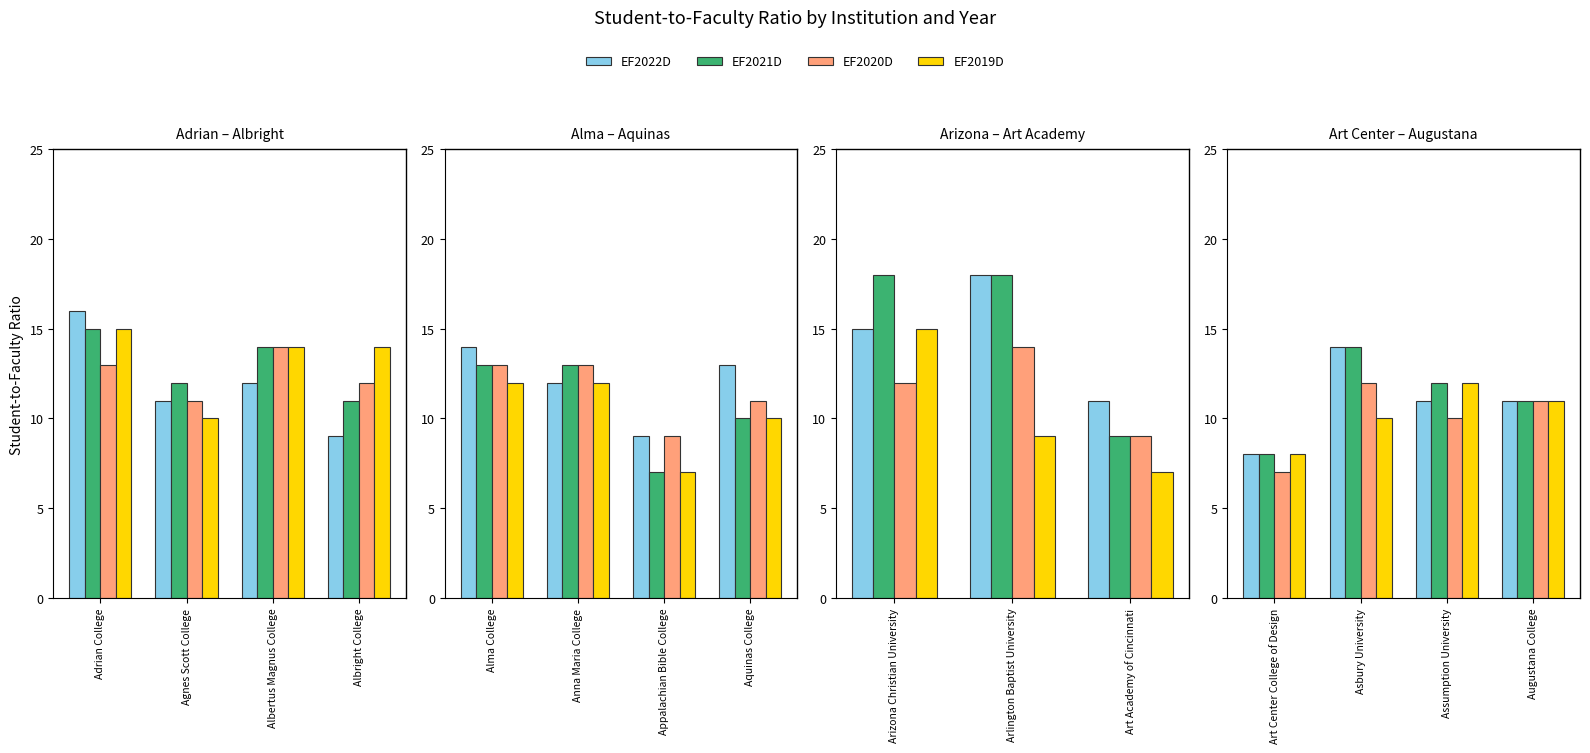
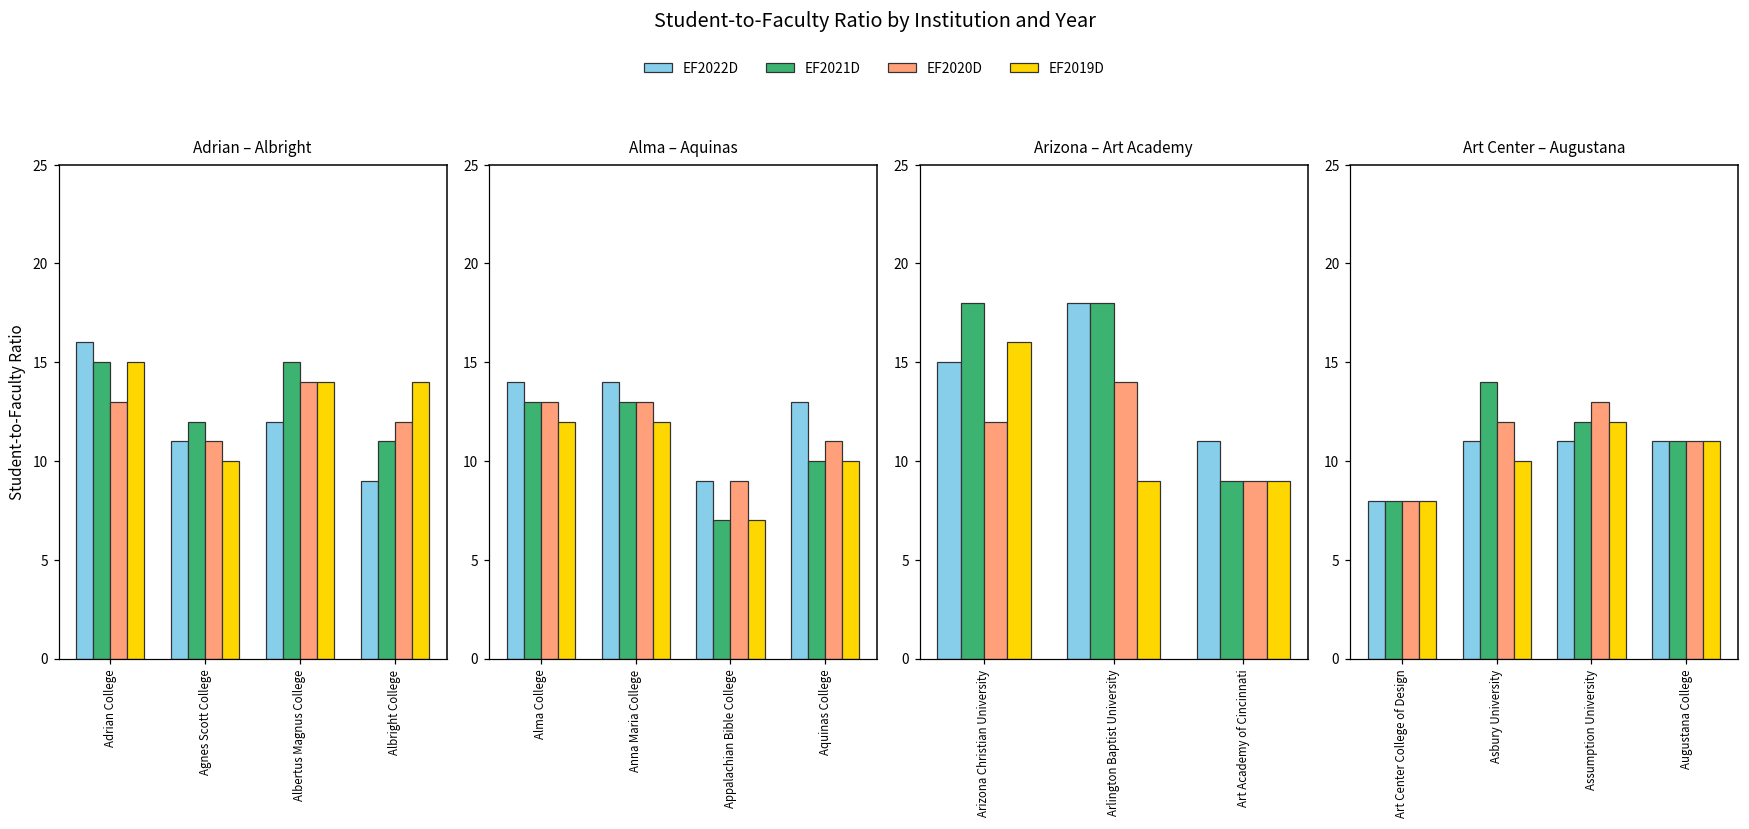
Adrian – Albright, EF2021D, Albertus Magnus College: 14 -> 15
Alma – Aquinas, EF2022D, Anna Maria College: 12 -> 14
Arizona – Art Academy, EF2019D, Arizona Christian University: 15 -> 16
Arizona – Art Academy, EF2019D, Art Academy of Cincinnati: 7 -> 9
Art Center – Augustana, EF2020D, Art Center College of Design: 7 -> 8
Art Center – Augustana, EF2022D, Asbury University: 14 -> 11
Art Center – Augustana, EF2020D, Assumption University: 10 -> 13
